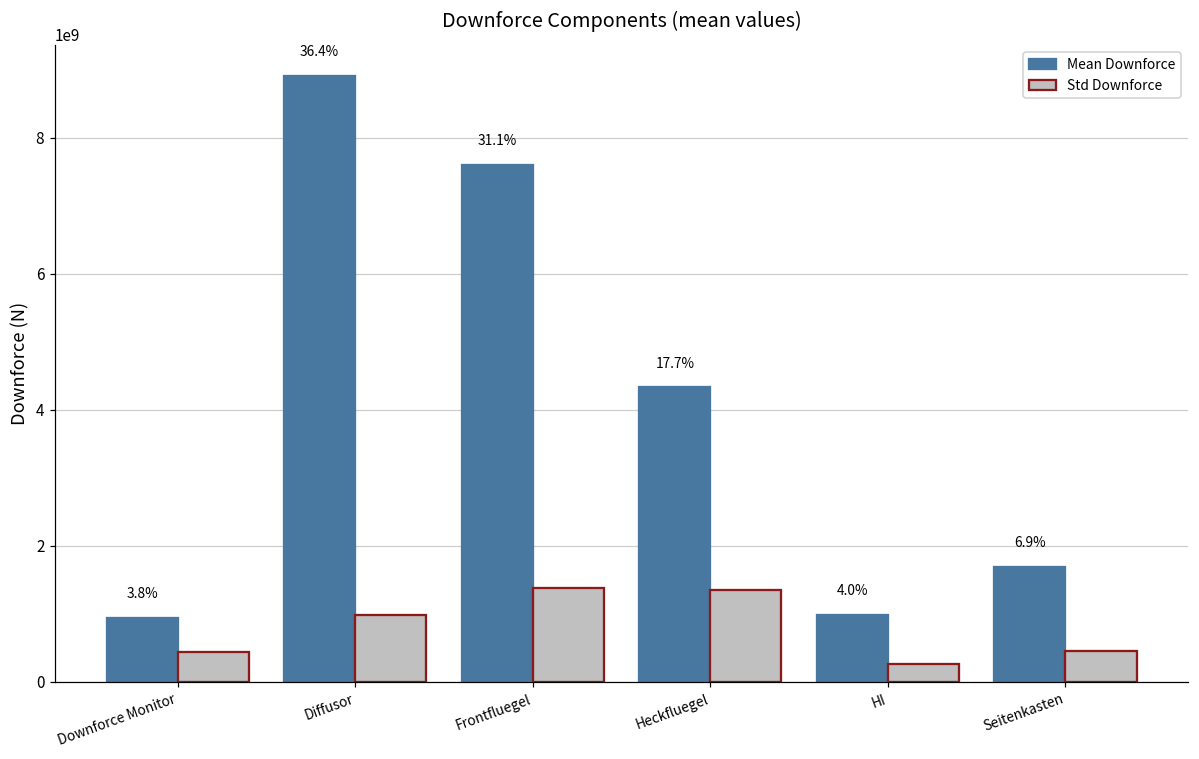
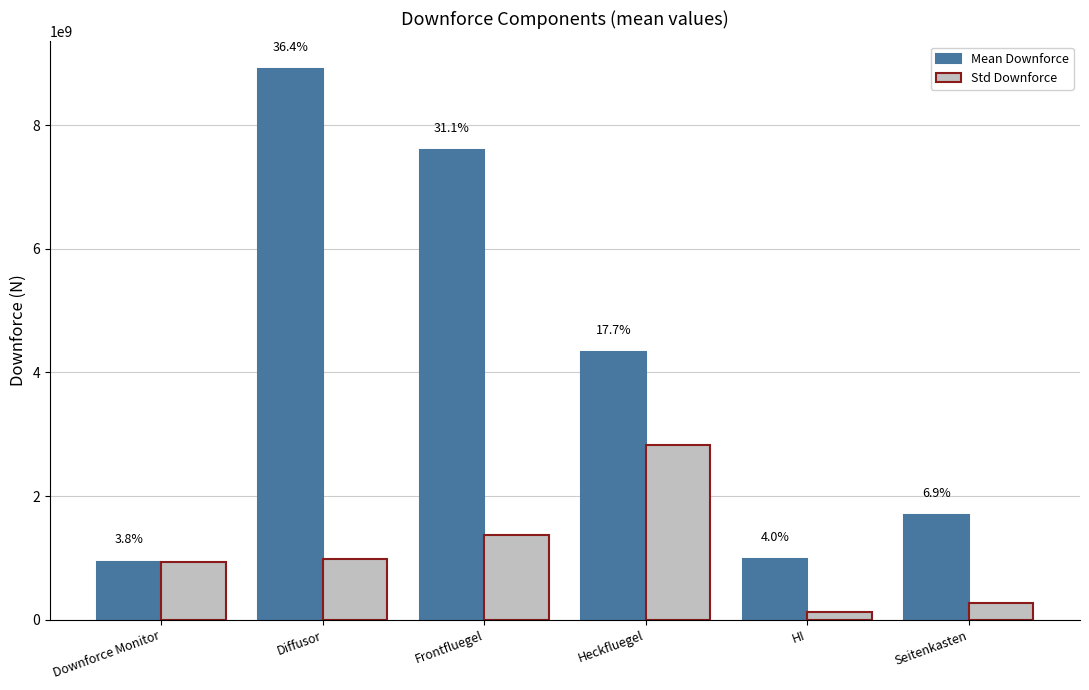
Std Downforce, Downforce Monitor: 400000000 -> 900000000
Std Downforce, Heckfluegel: 1300000000 -> 2800000000
Std Downforce, HI: 300000000 -> 100000000
Std Downforce, Seitenkasten: 500000000 -> 300000000
